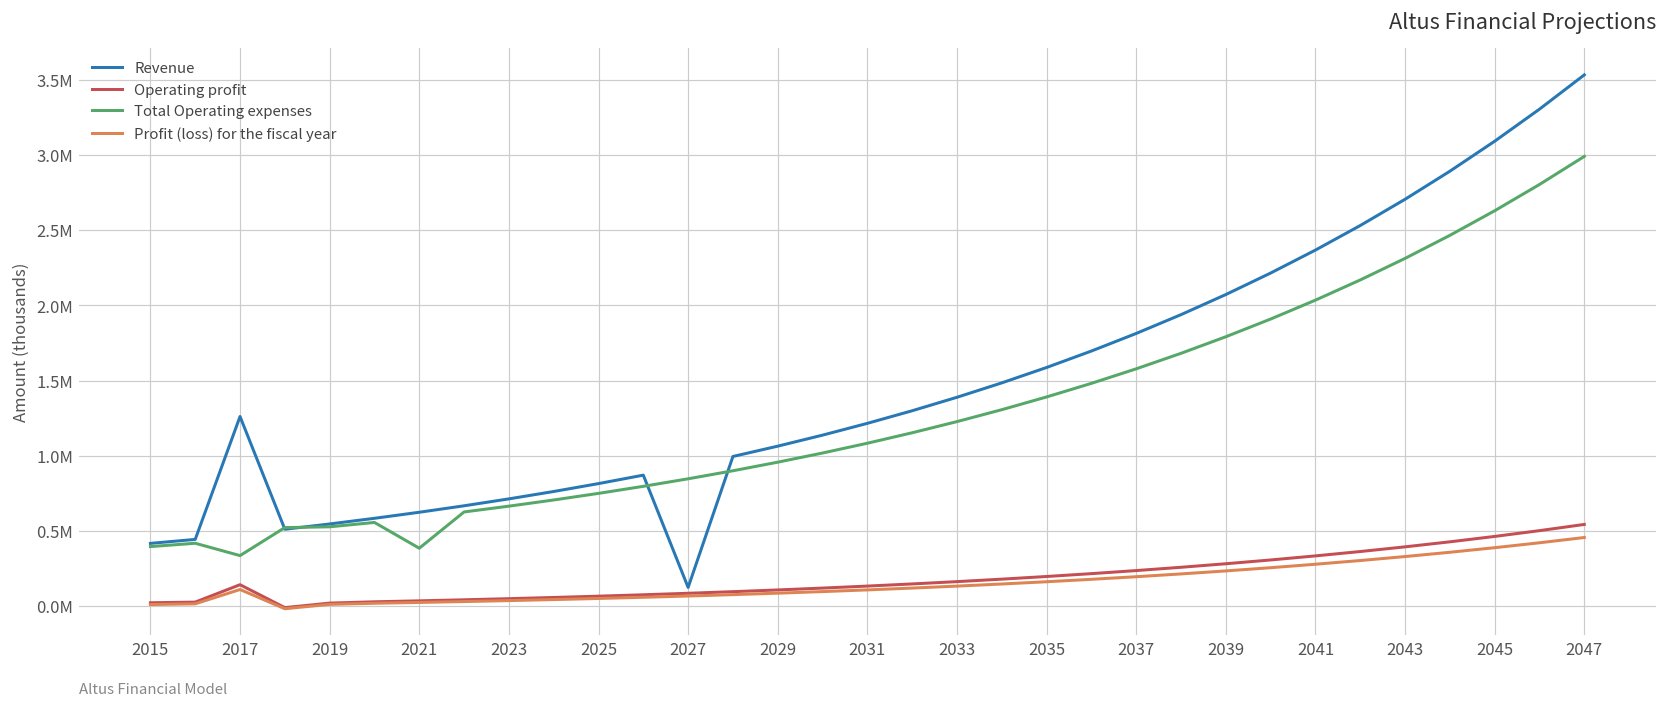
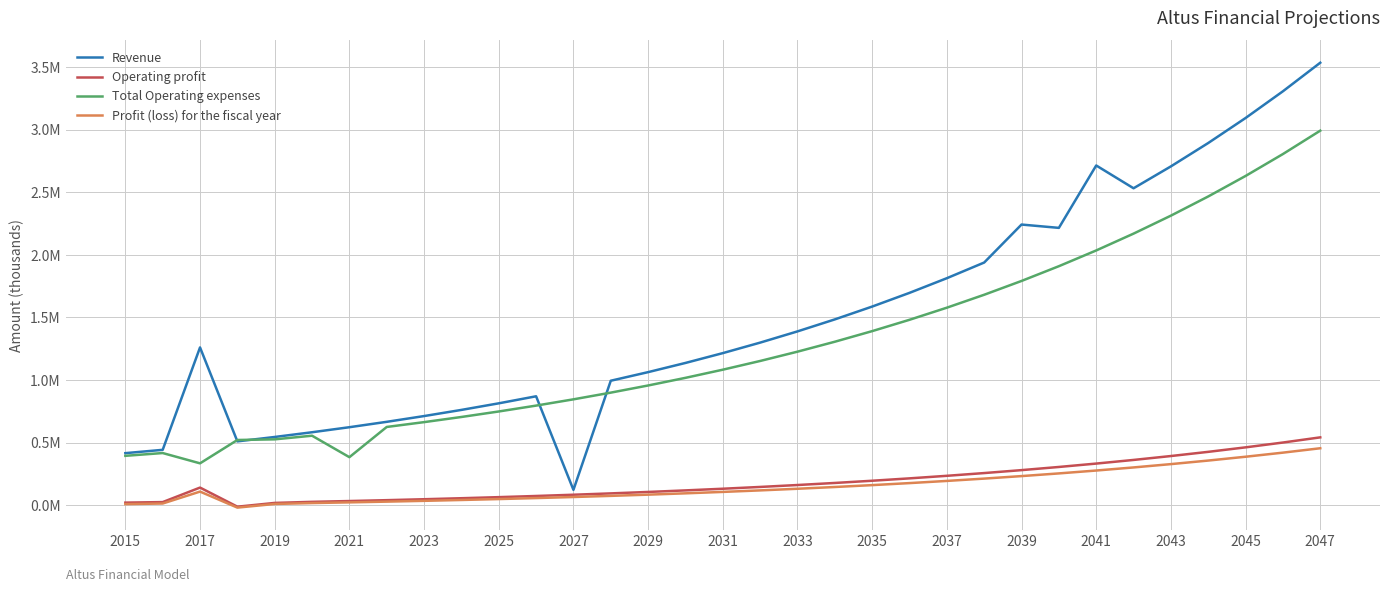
Revenue, 2039: 2070000 -> 2240000
Revenue, 2041: 2370000 -> 2710000
